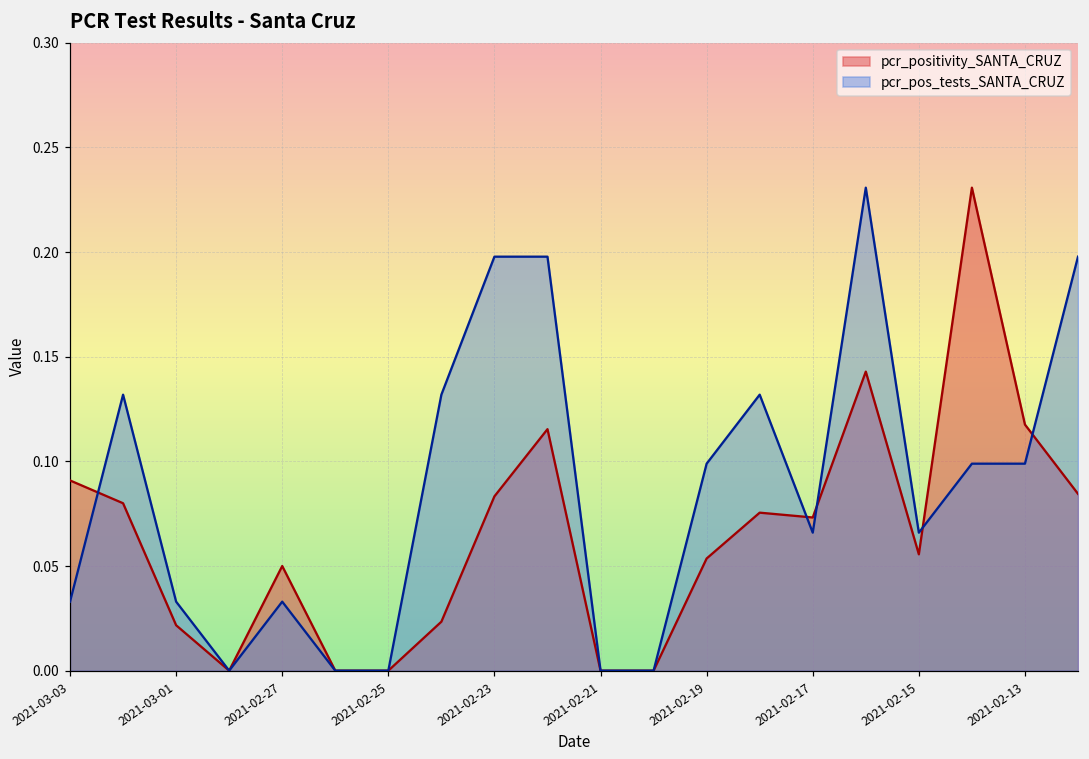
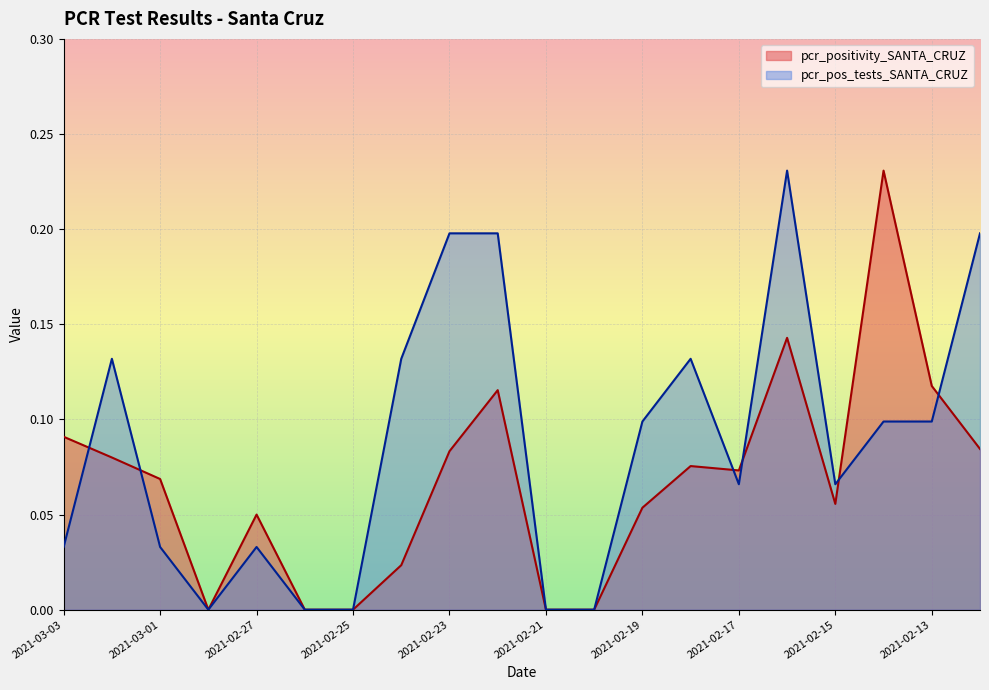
pcr_positivity_SANTA_CRUZ, 2021-03-01: 0.022 -> 0.069
